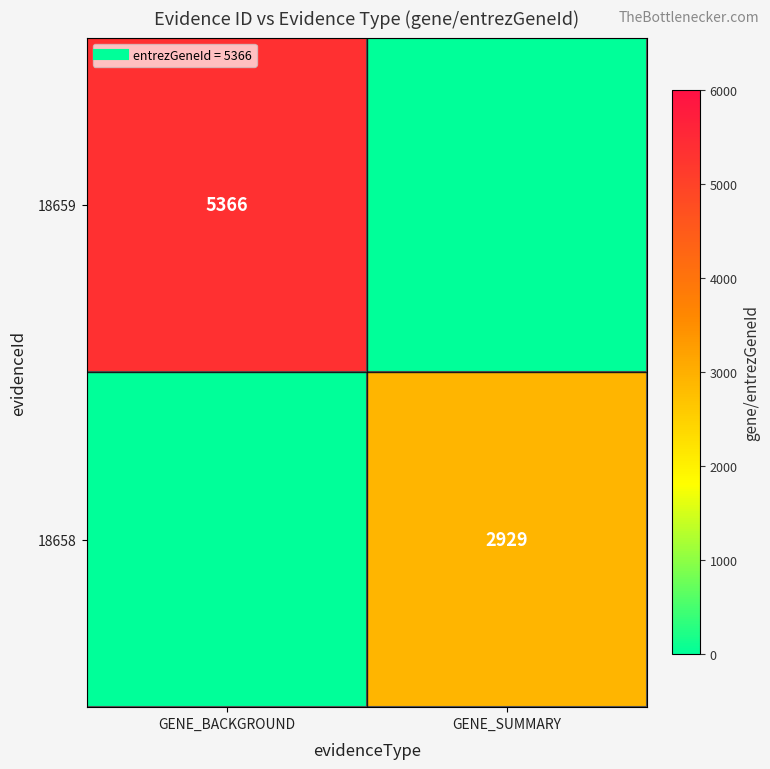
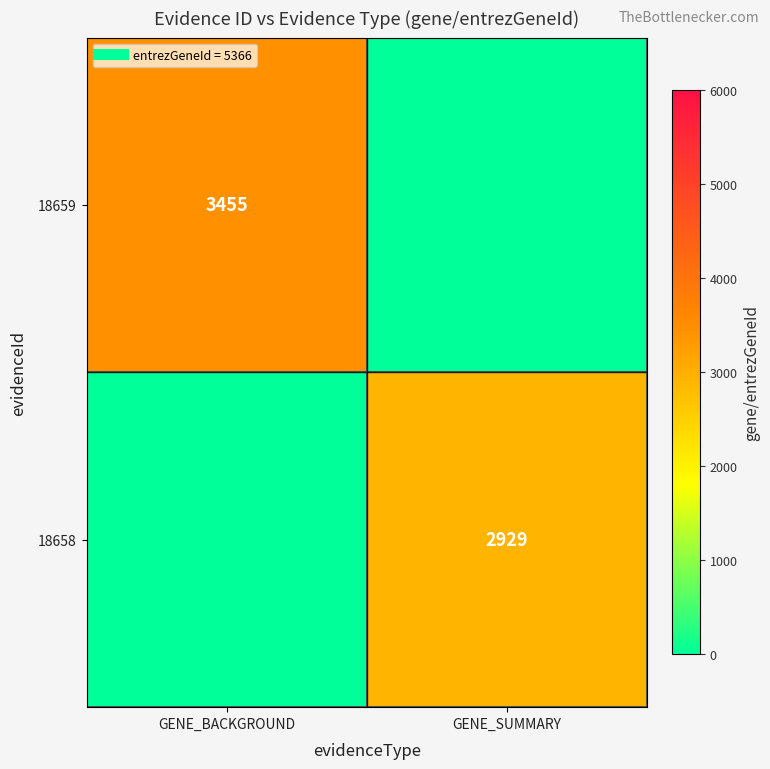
18659, GENE_BACKGROUND: 5366 -> 3455
